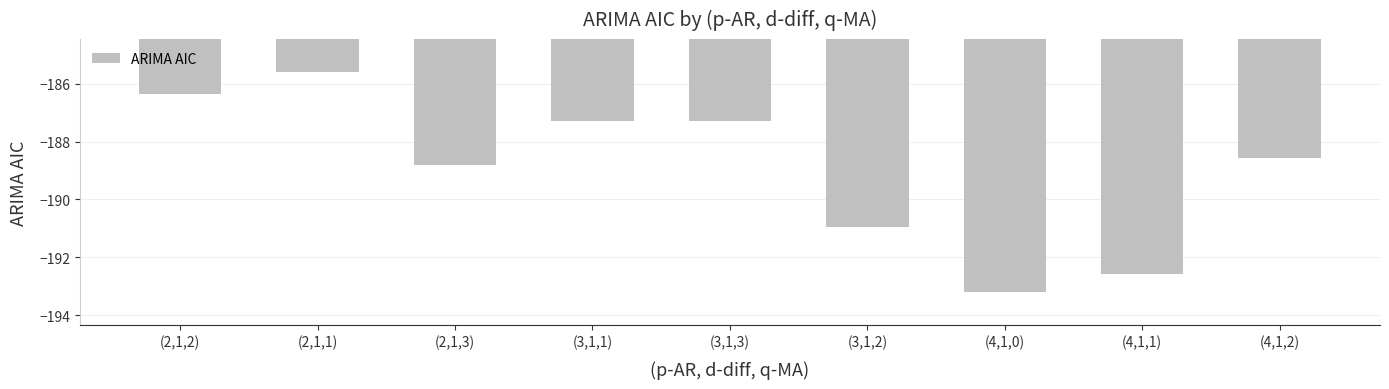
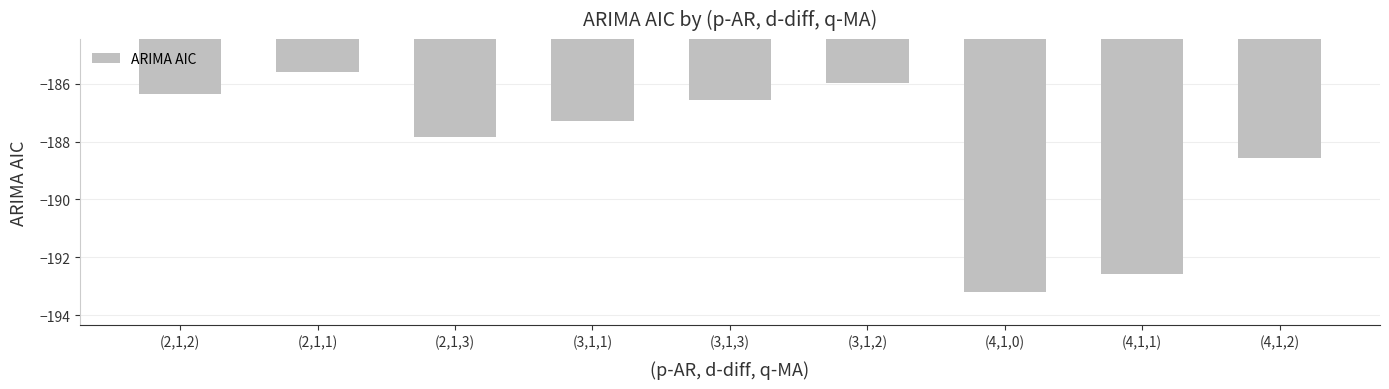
(2,1,3): -188.8 -> -187.8
(3,1,3): -187.3 -> -186.6
(3,1,2): -191.0 -> -186.0
